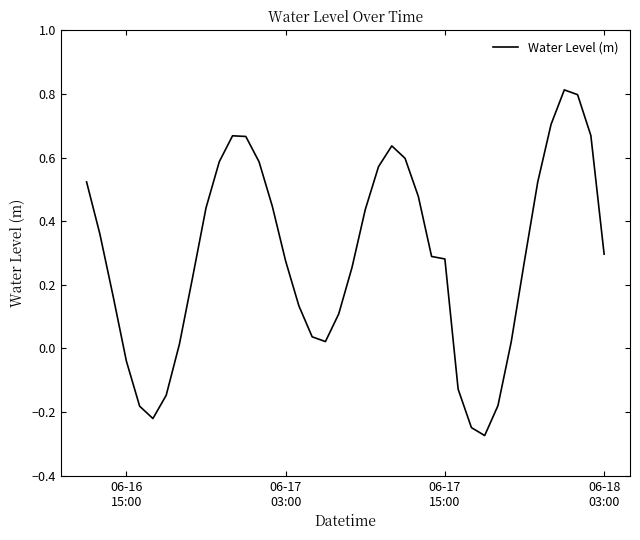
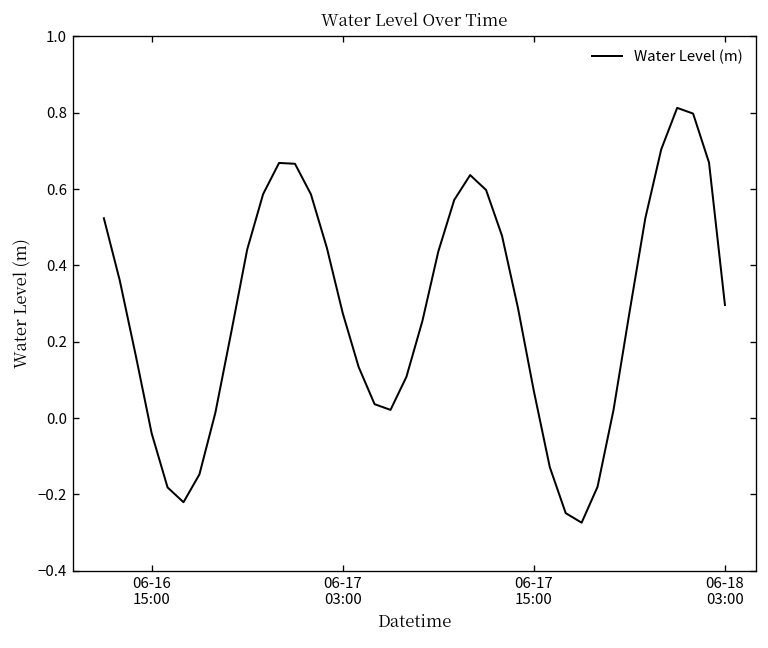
06-17 15:00: 0.28 -> 0.07
